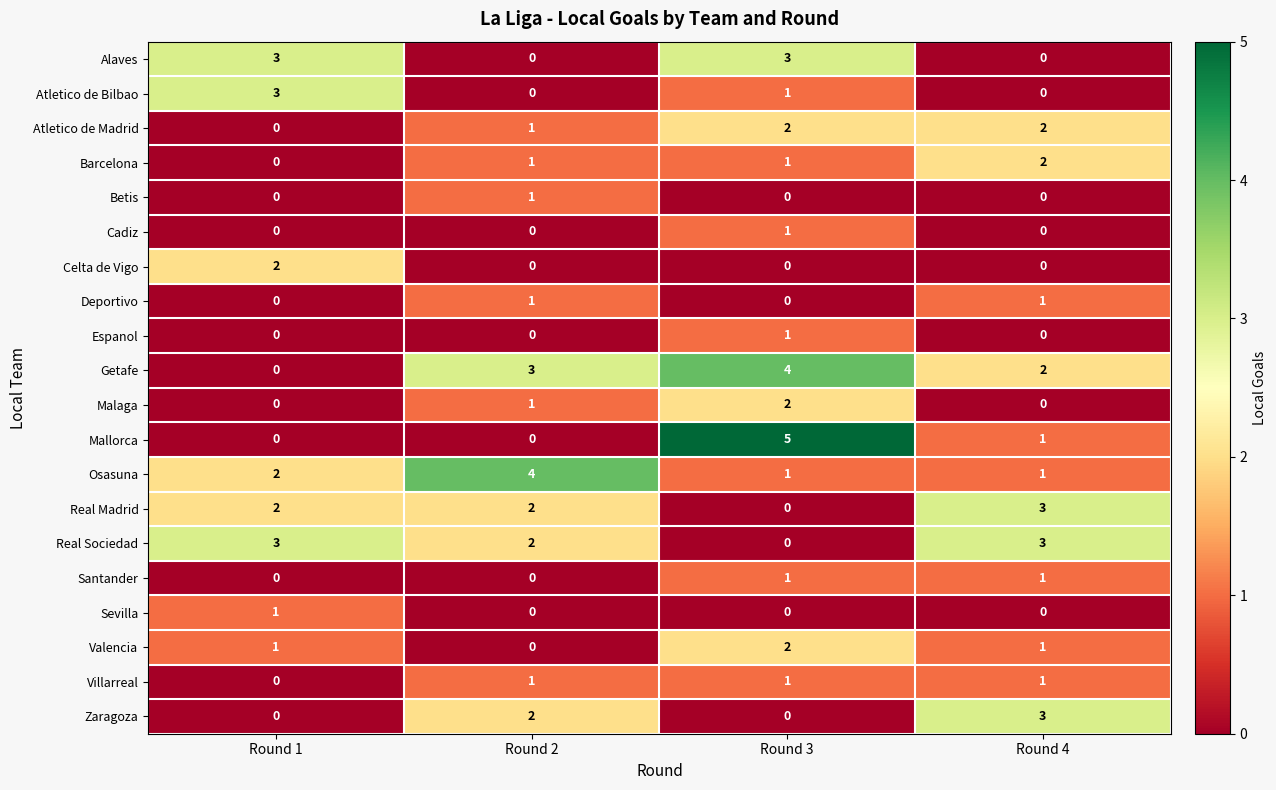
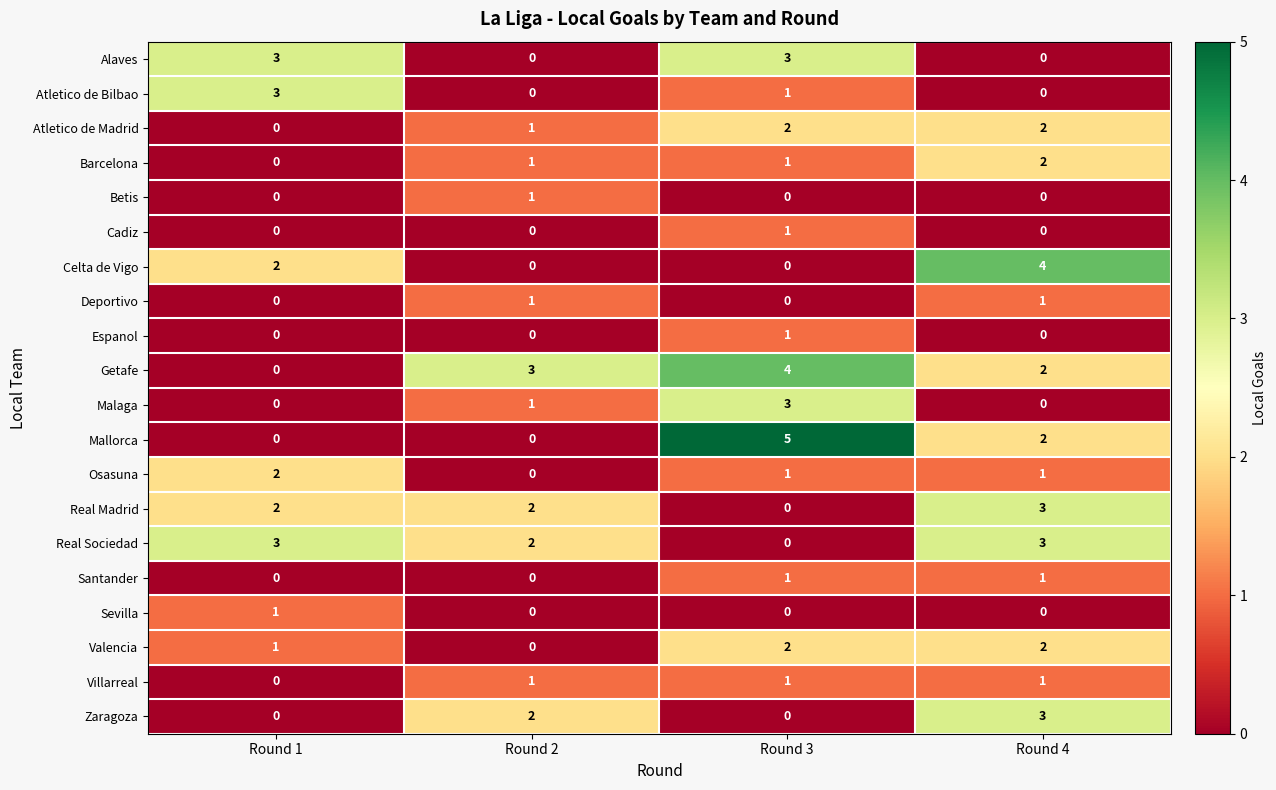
Celta de Vigo, Round 4: 0 -> 4
Malaga, Round 3: 2 -> 3
Mallorca, Round 4: 1 -> 2
Osasuna, Round 2: 4 -> 0
Valencia, Round 4: 1 -> 2
